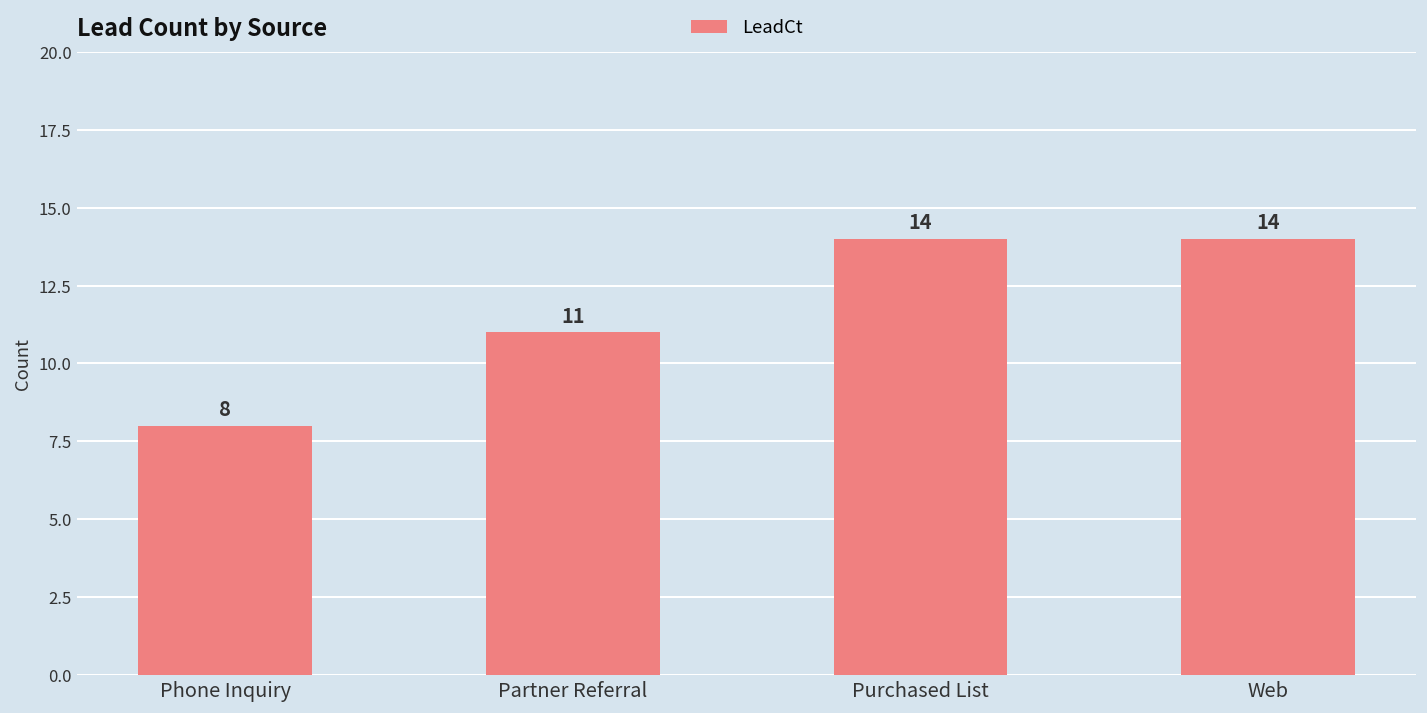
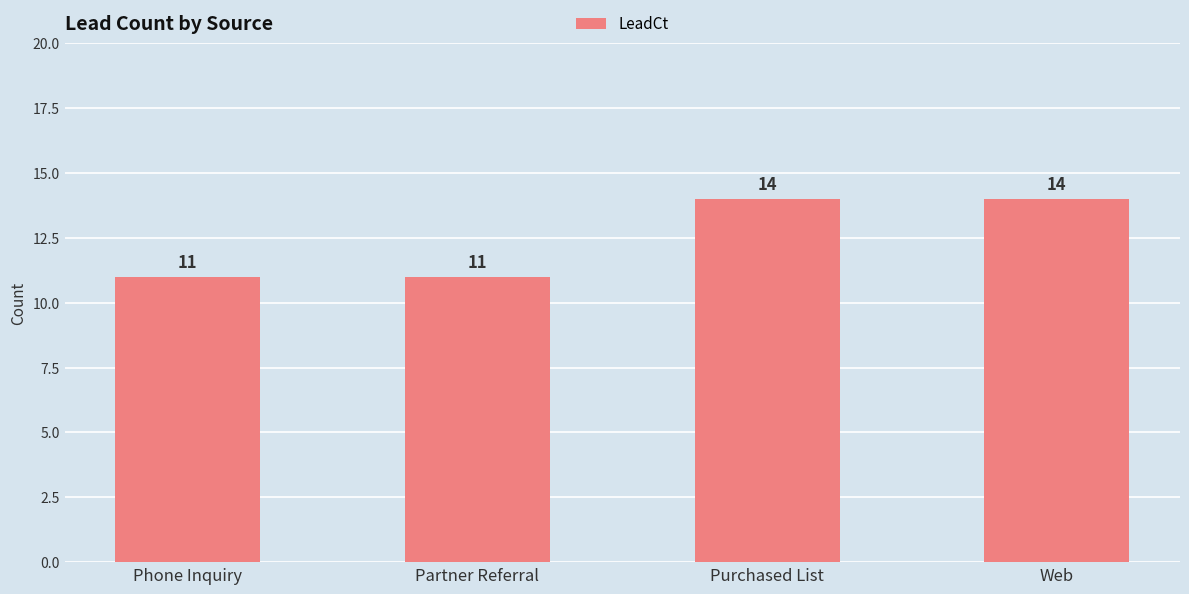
Phone Inquiry: 8 -> 11
